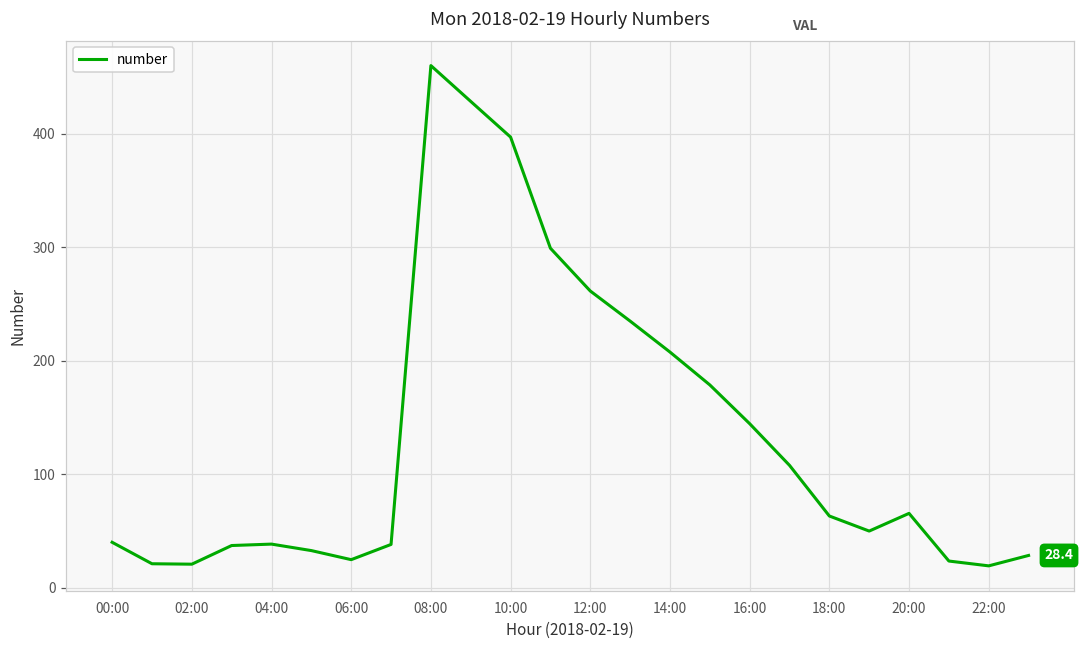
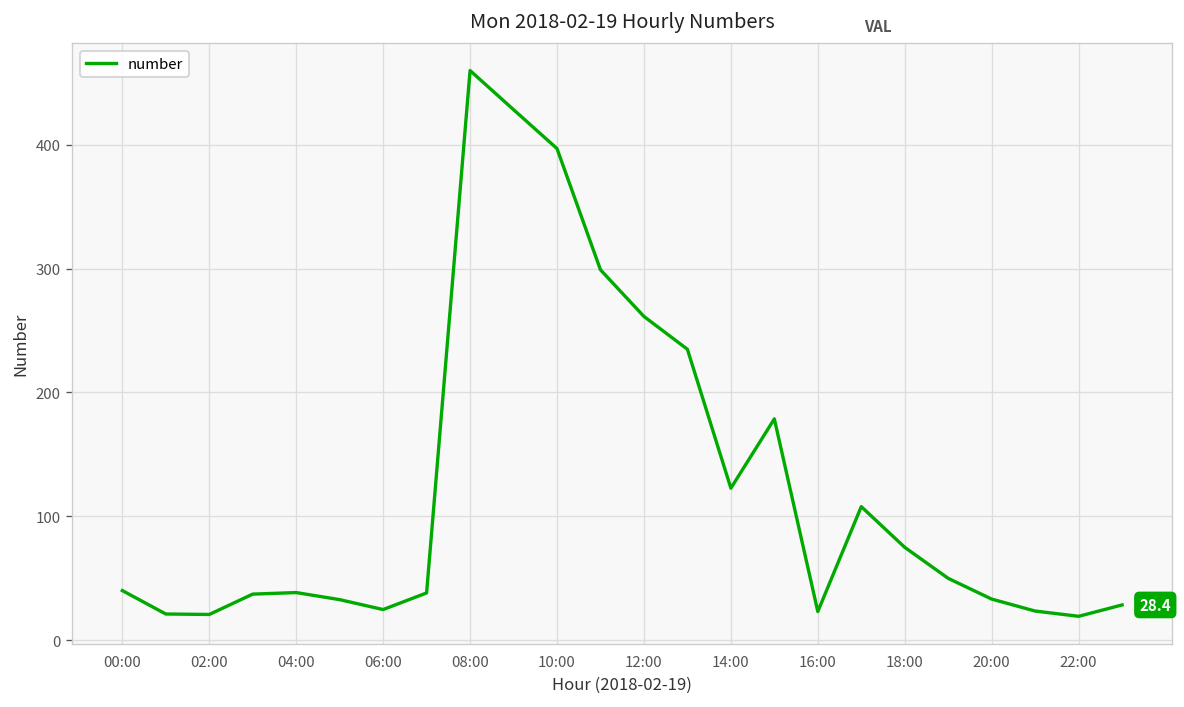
14:00: 208 -> 123
16:00: 144 -> 23
18:00: 63 -> 75
20:00: 65 -> 33
